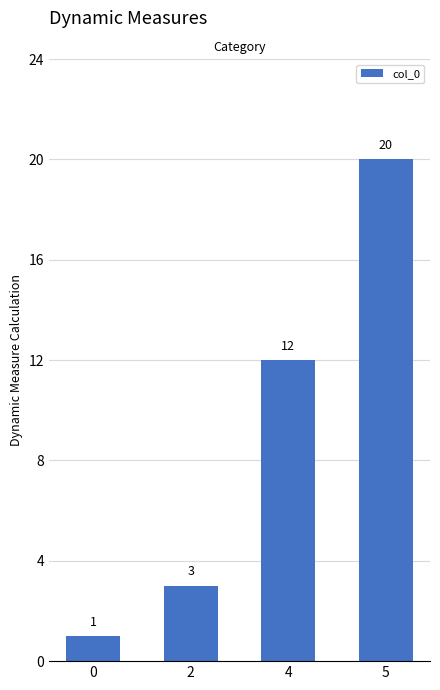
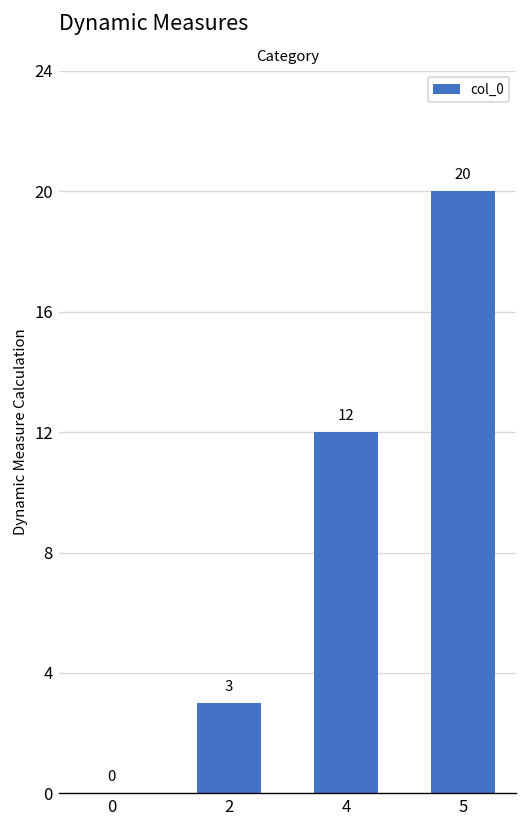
0: 1 -> 0
